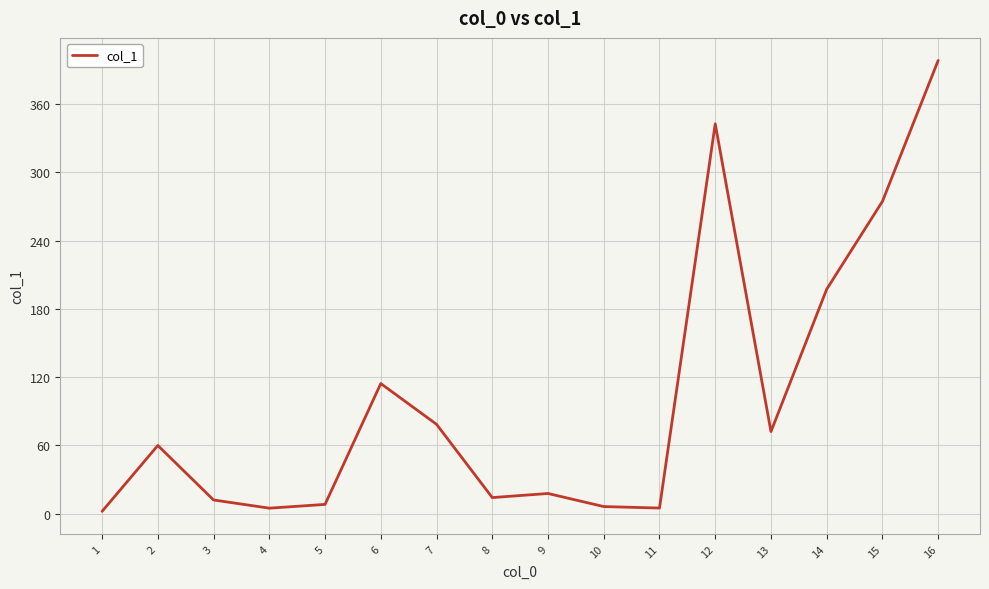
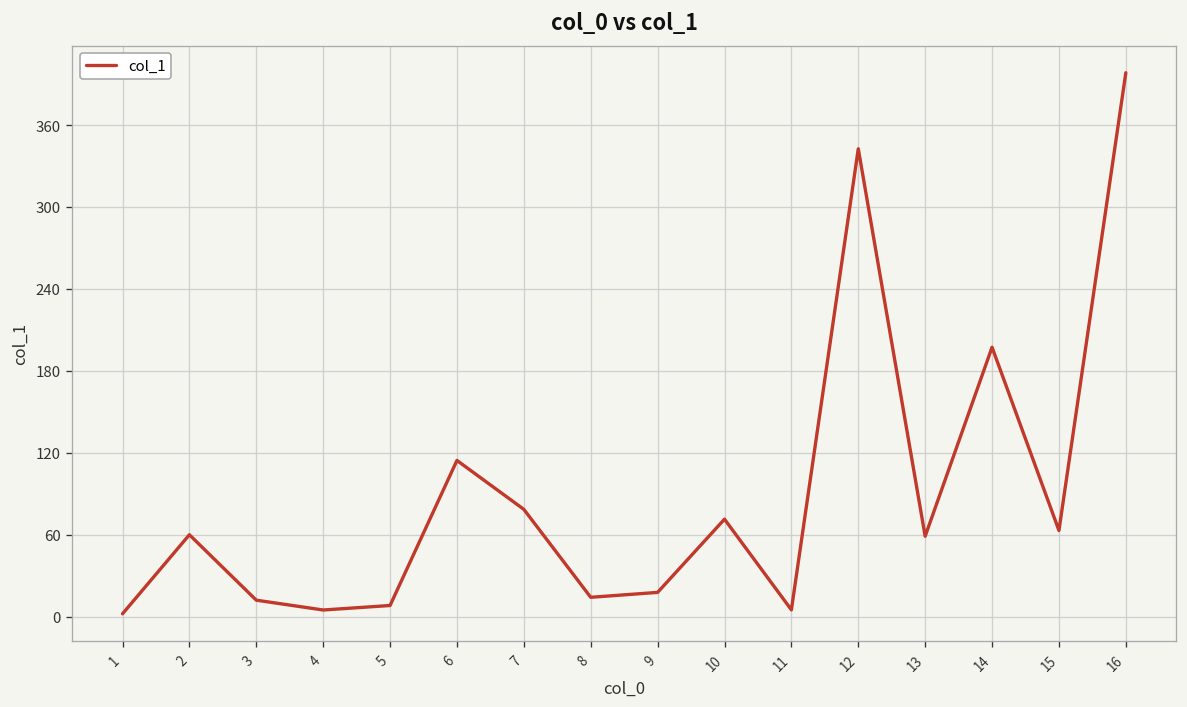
10: 6 -> 71
13: 72 -> 59
15: 275 -> 63
